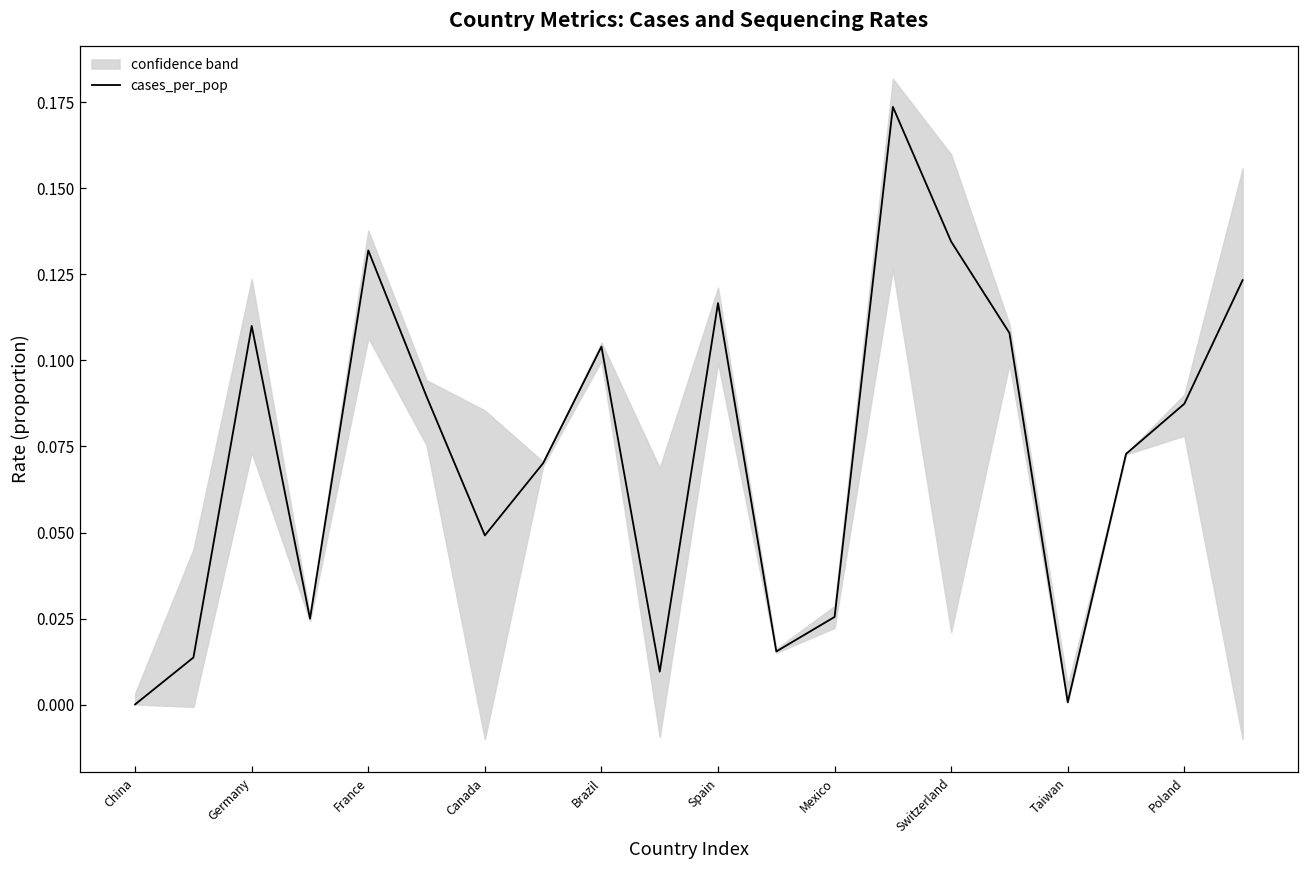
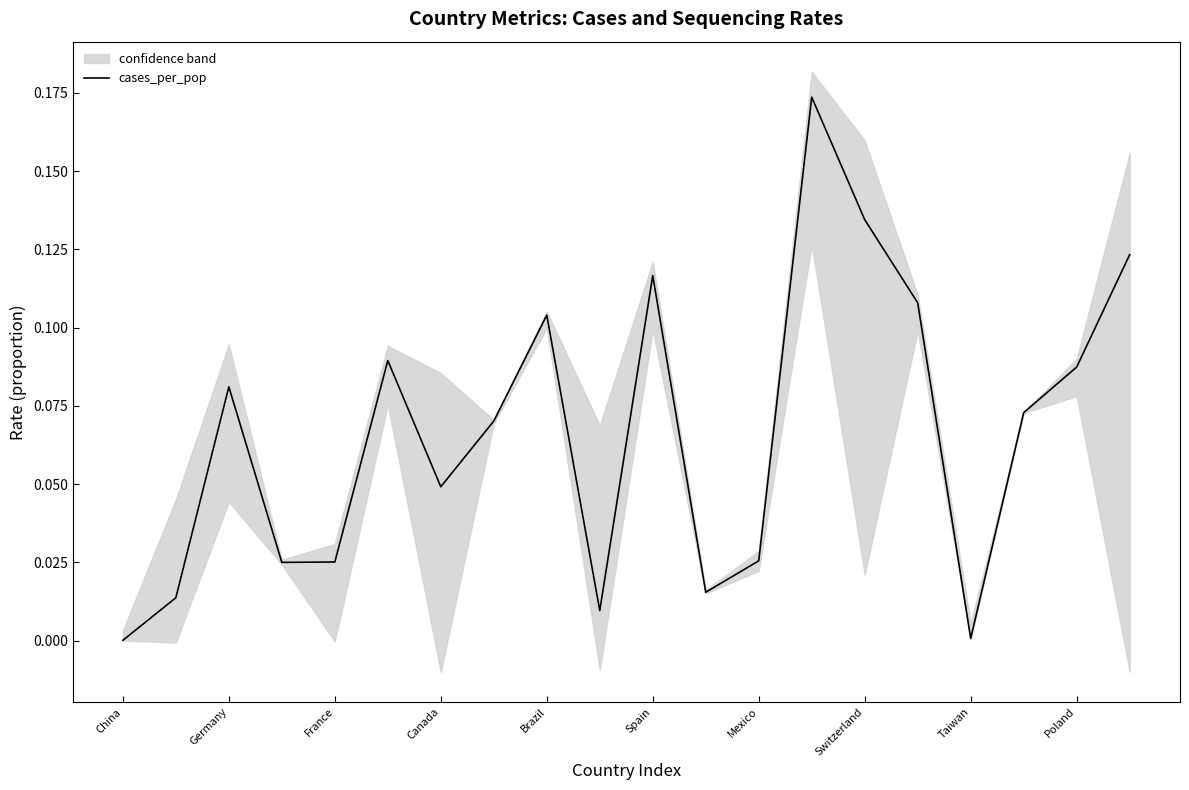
cases_per_pop, Germany: 0.110 -> 0.081
cases_per_pop, France: 0.132 -> 0.025
